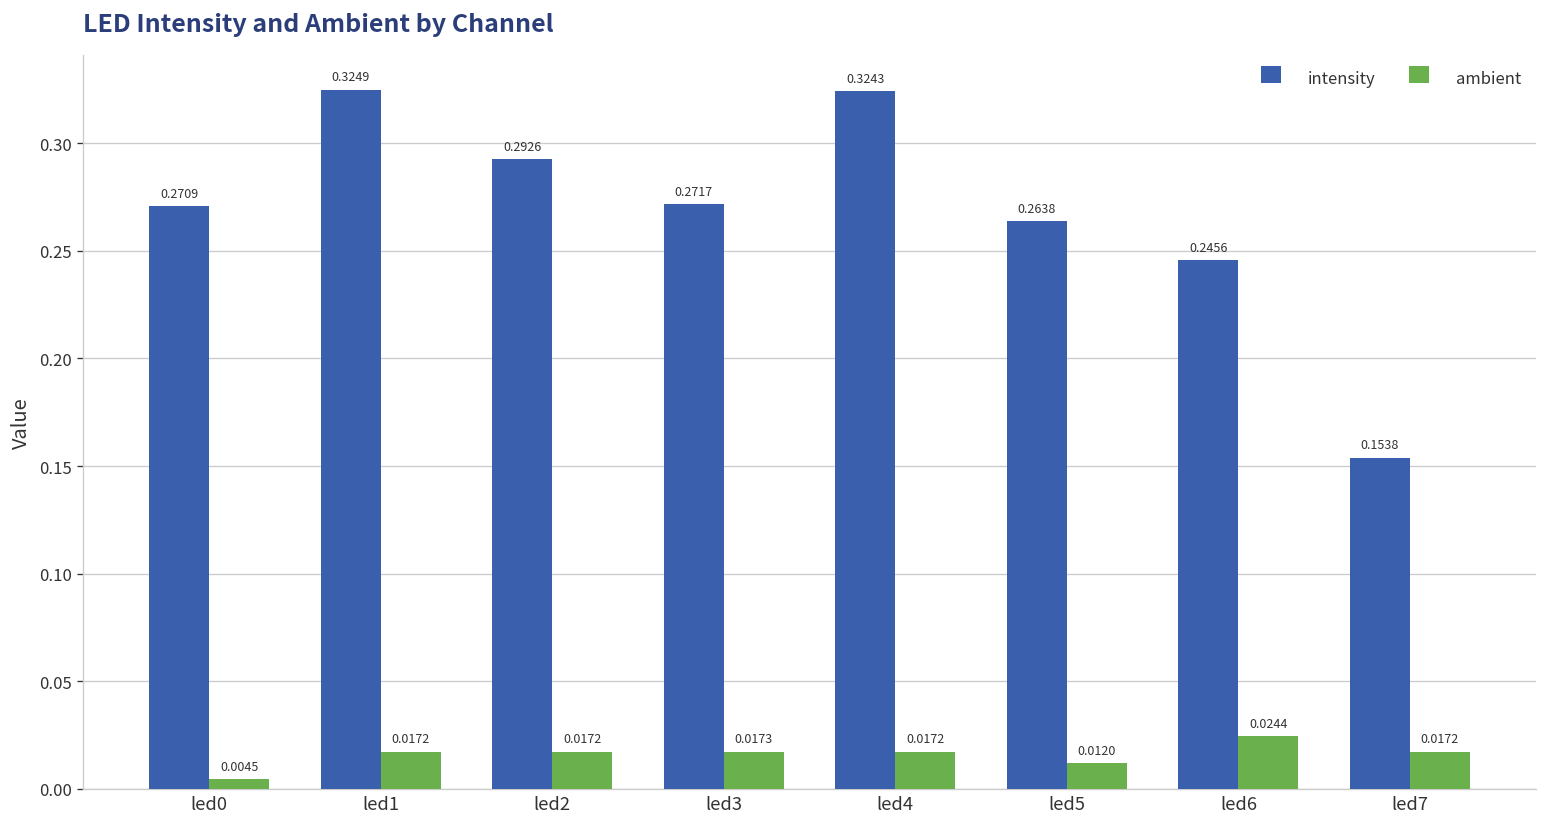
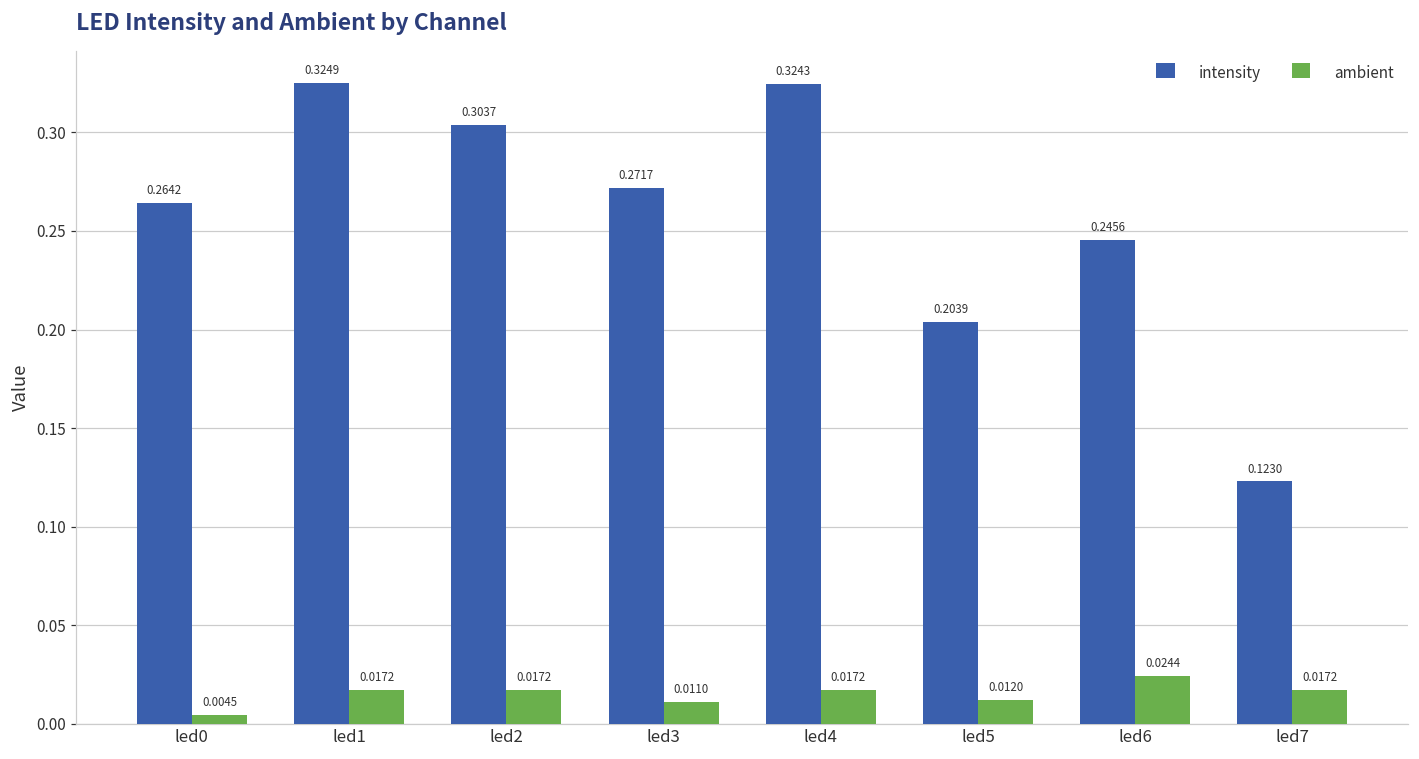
intensity, led0: 0.2709 -> 0.2642
intensity, led2: 0.2926 -> 0.3037
ambient, led3: 0.0173 -> 0.0110
intensity, led5: 0.2638 -> 0.2039
intensity, led7: 0.1538 -> 0.1230
